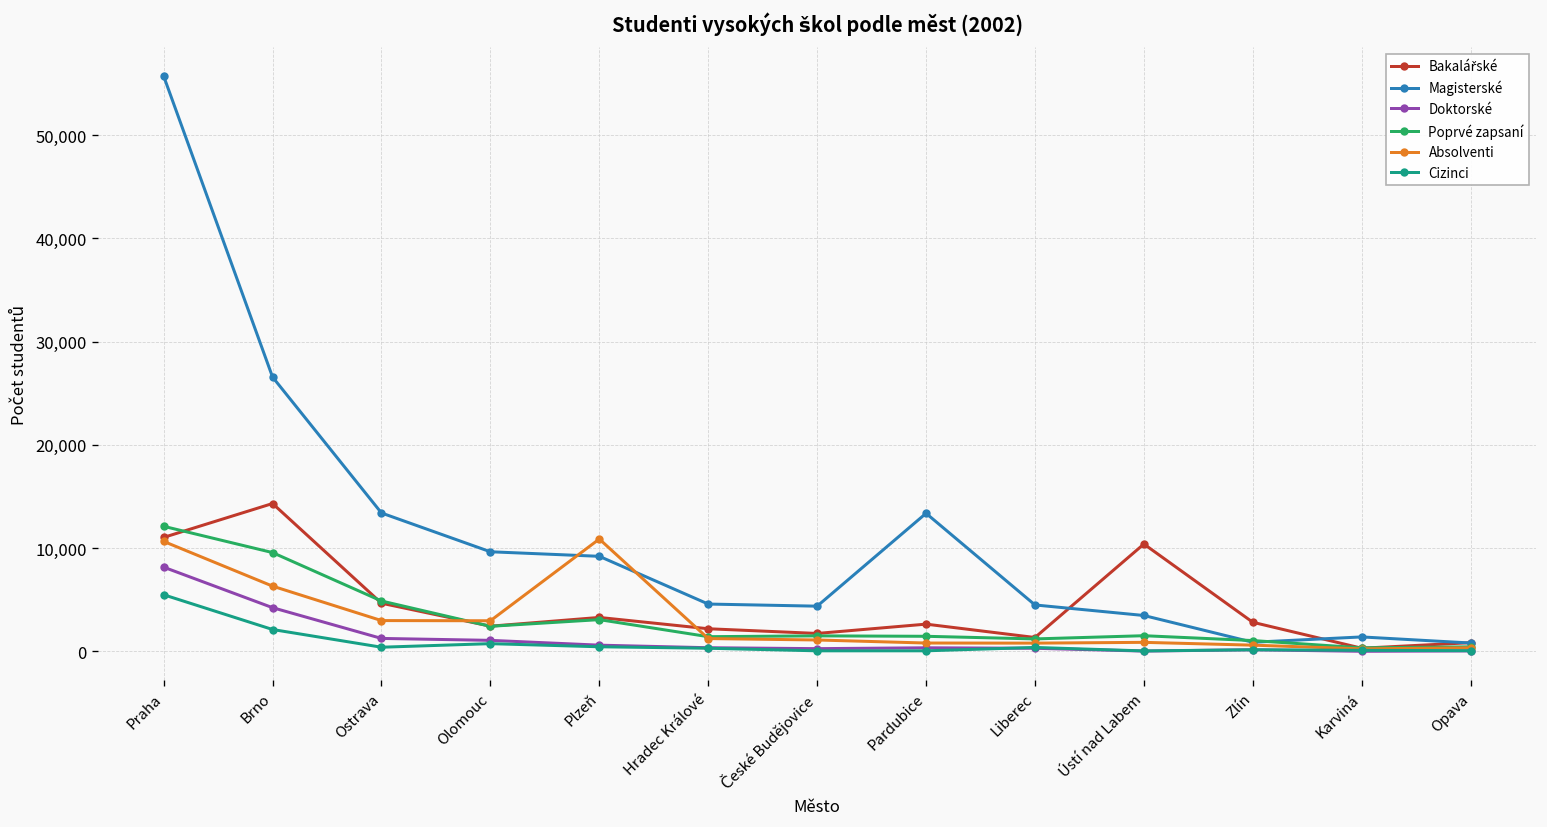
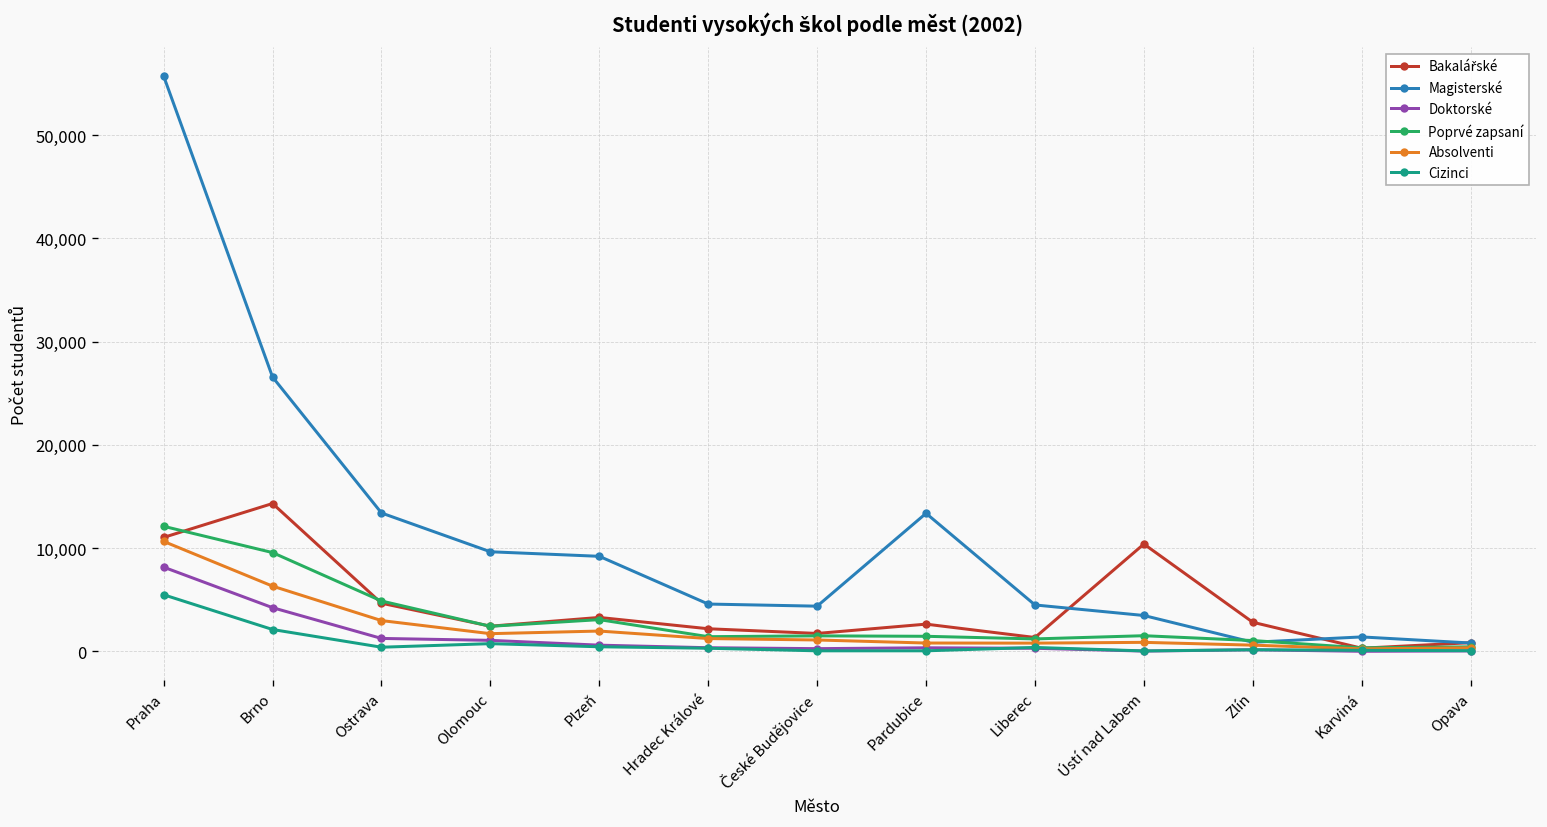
Absolventi, Olomouc: 3,000 -> 2,000
Absolventi, Plzeň: 11,000 -> 2,000
